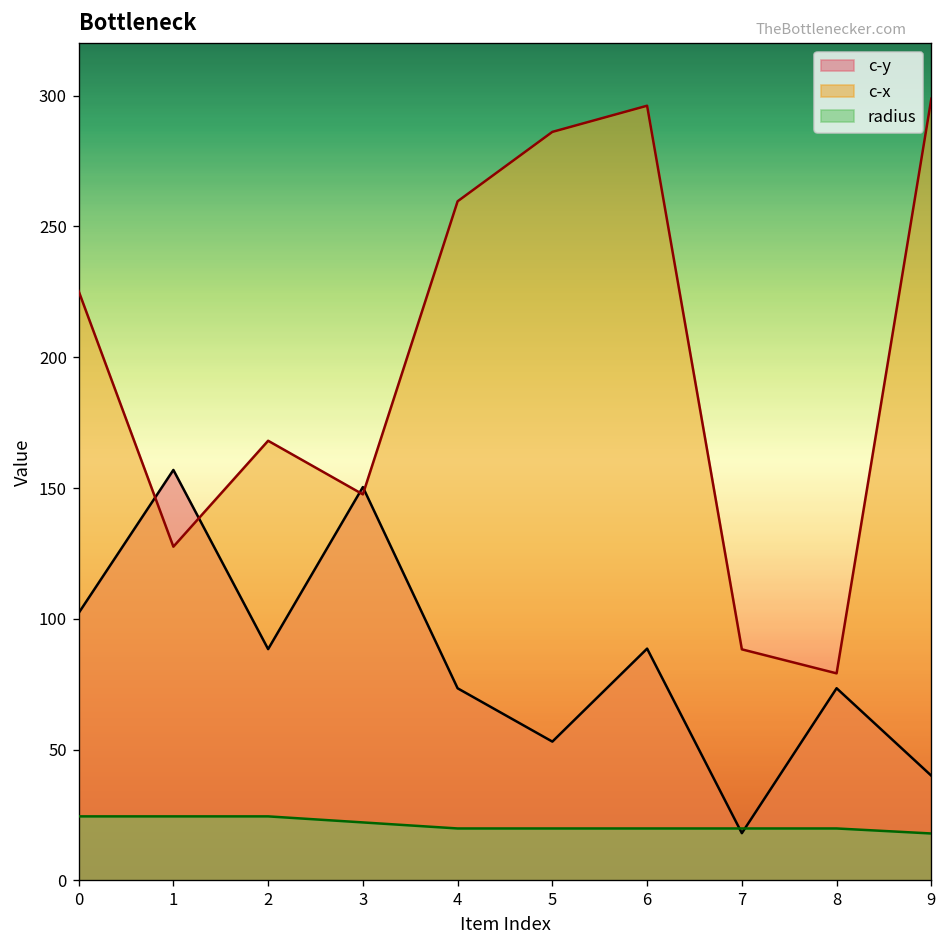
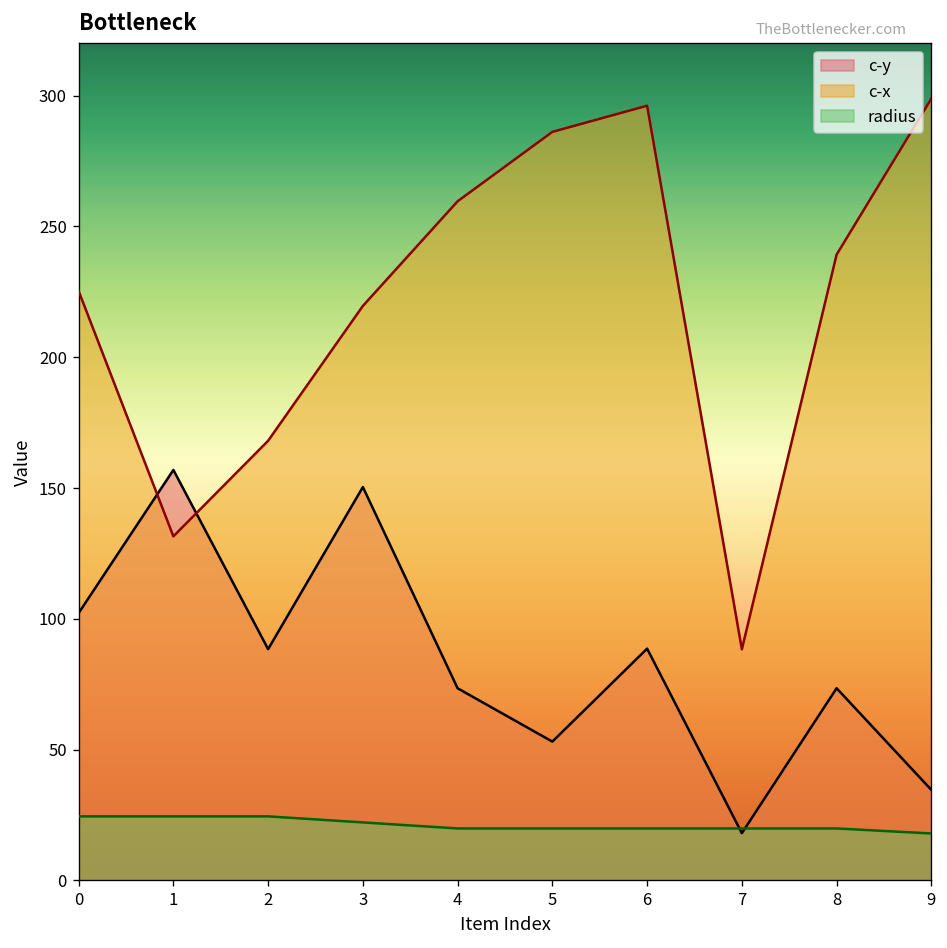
c-x, 1: 128 -> 132
c-x, 3: 148 -> 220
c-x, 8: 79 -> 239
c-y, 9: 40 -> 35
